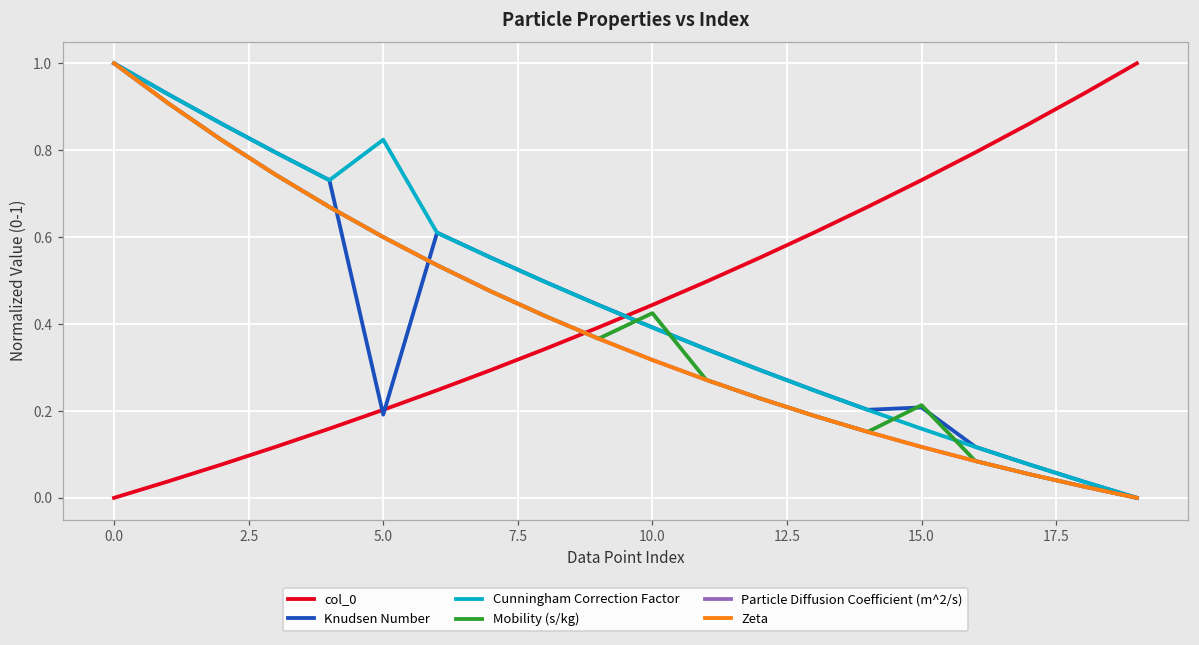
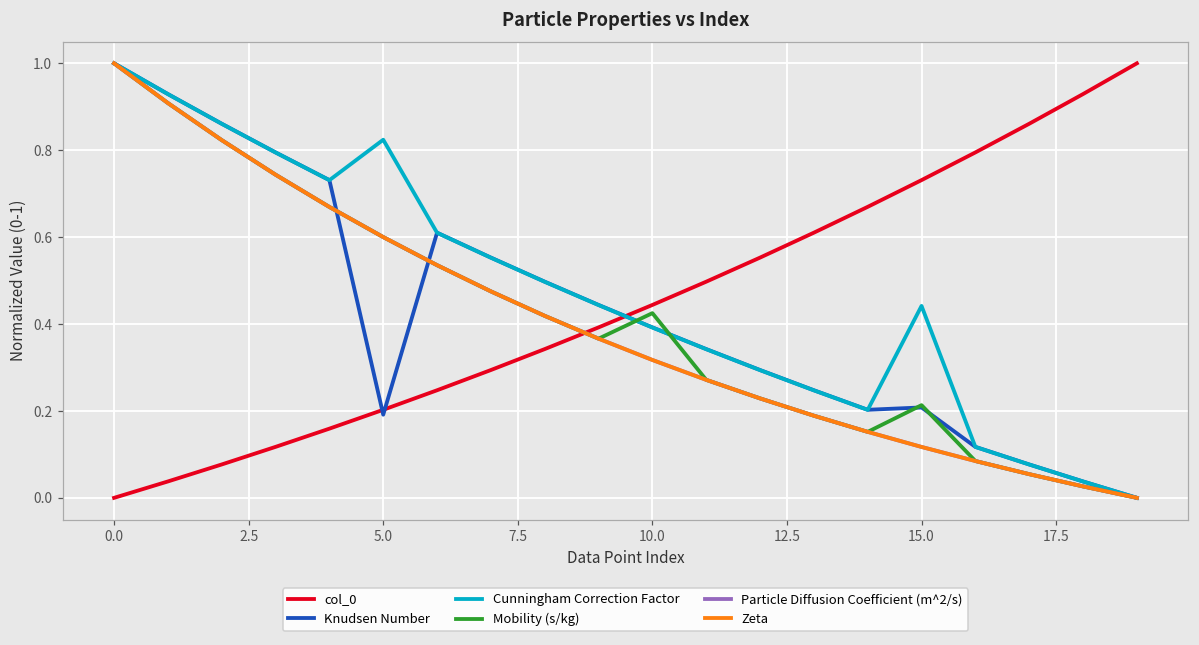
Cunningham Correction Factor, 15.0: 0.16 -> 0.44
